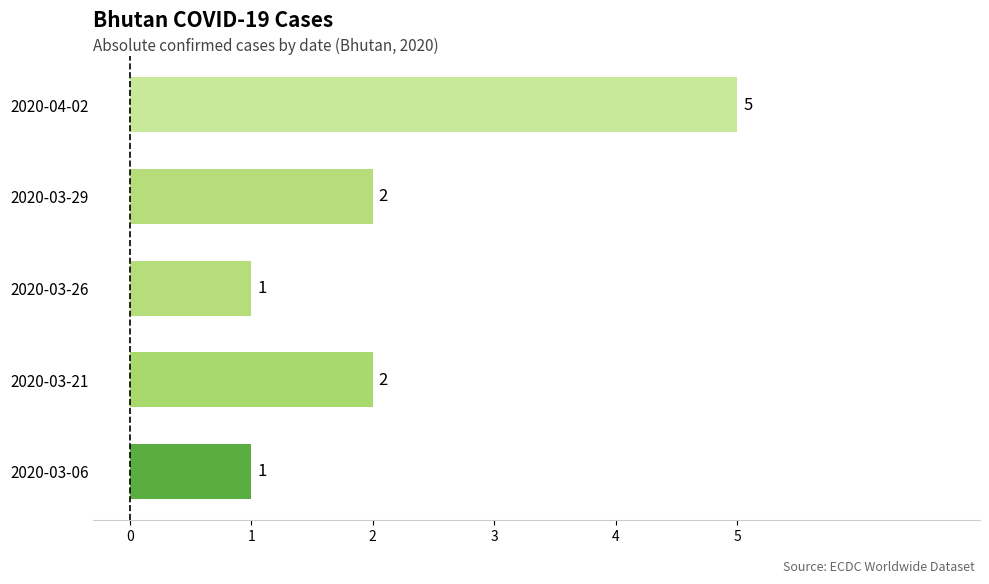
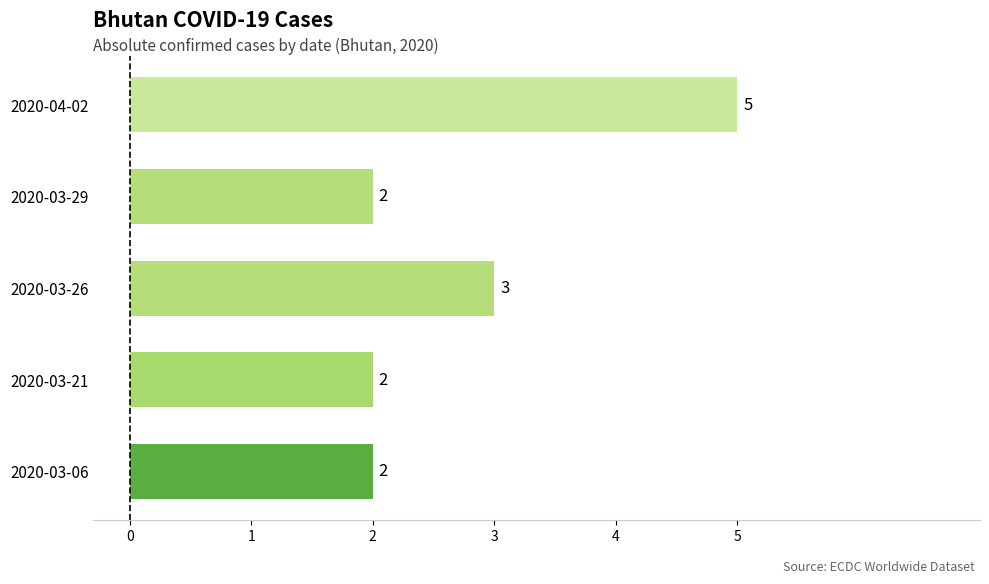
2020-03-26: 1 -> 3
2020-03-06: 1 -> 2
